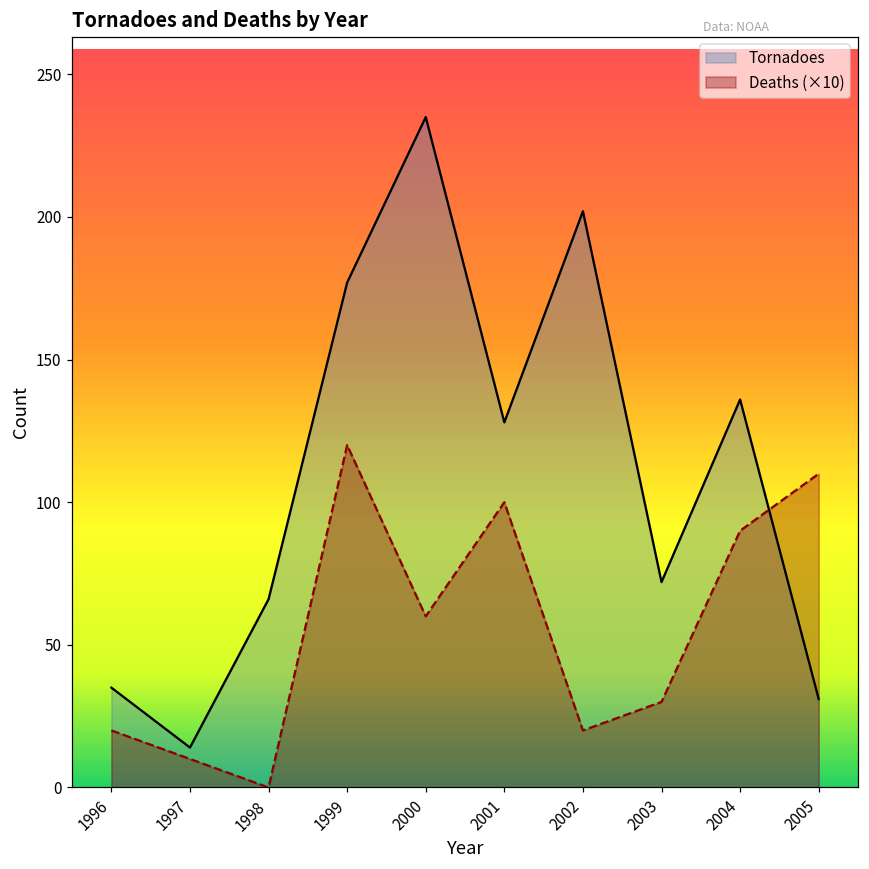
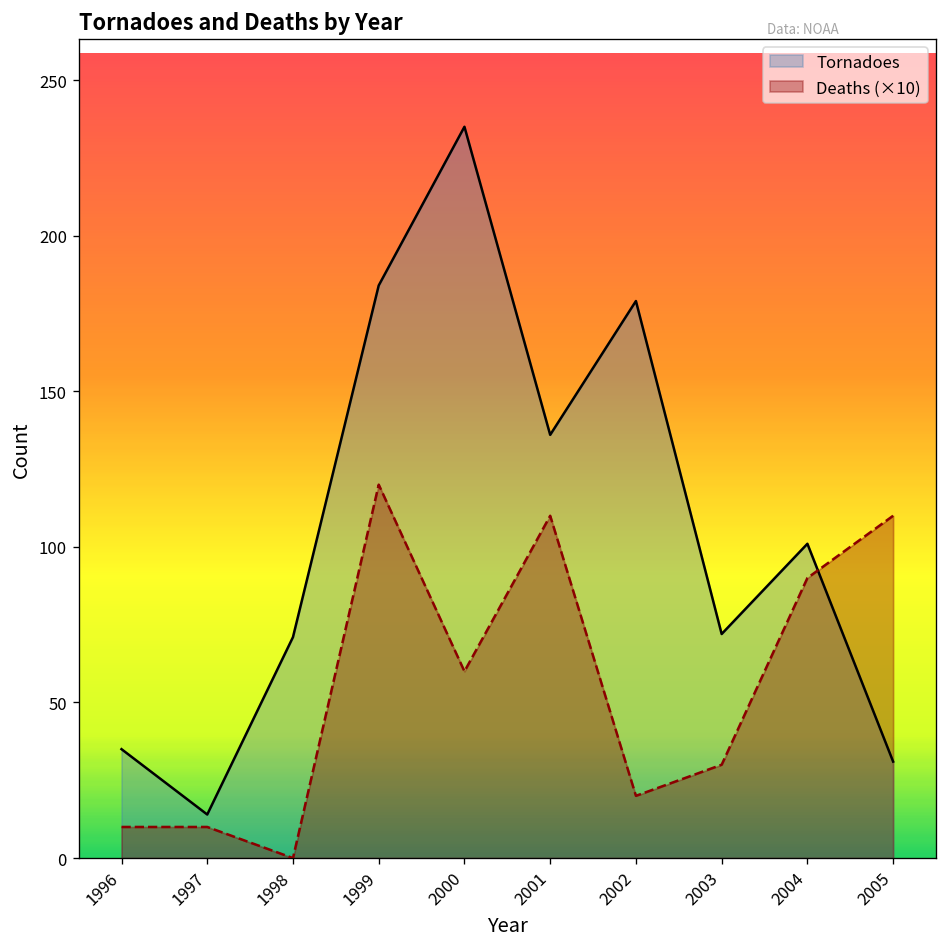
Deaths (×10), 1996: 20 -> 10
Tornadoes, 1998: 66 -> 71
Tornadoes, 1999: 177 -> 184
Tornadoes, 2001: 128 -> 136
Deaths (×10), 2001: 100 -> 110
Tornadoes, 2002: 202 -> 179
Tornadoes, 2004: 136 -> 101
